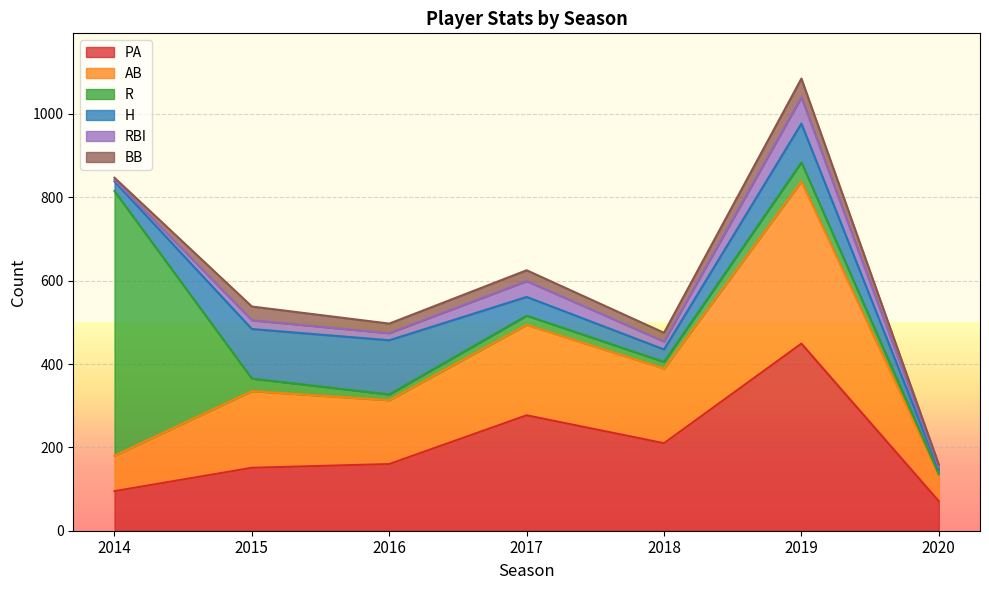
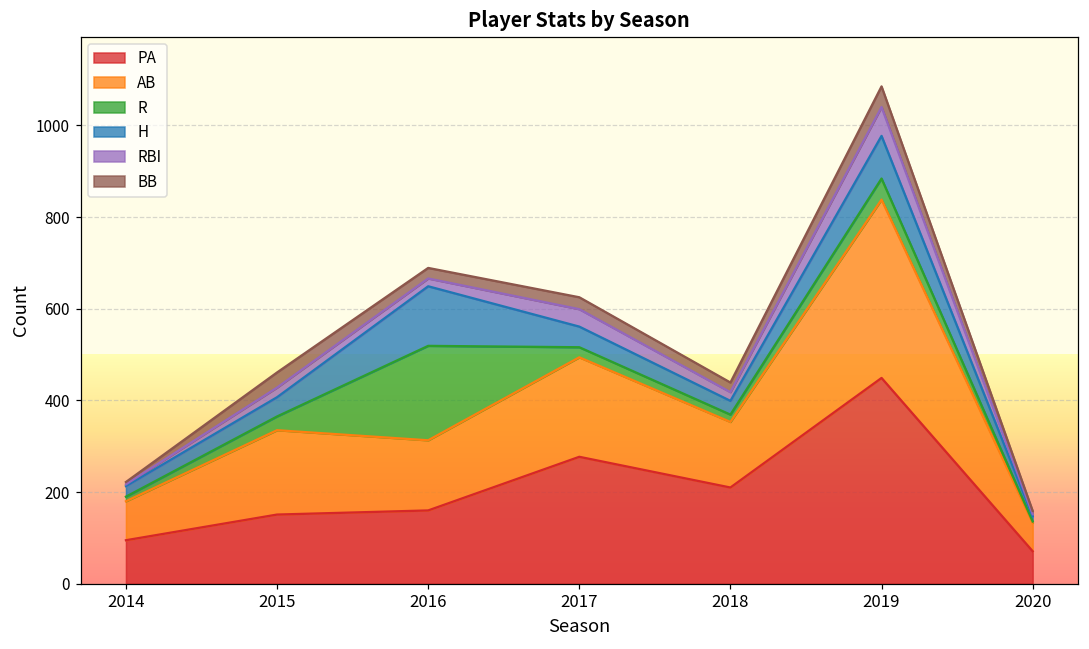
R, 2014: 640 -> 10
H, 2015: 120 -> 40
R, 2016: 10 -> 210
AB, 2018: 180 -> 140
